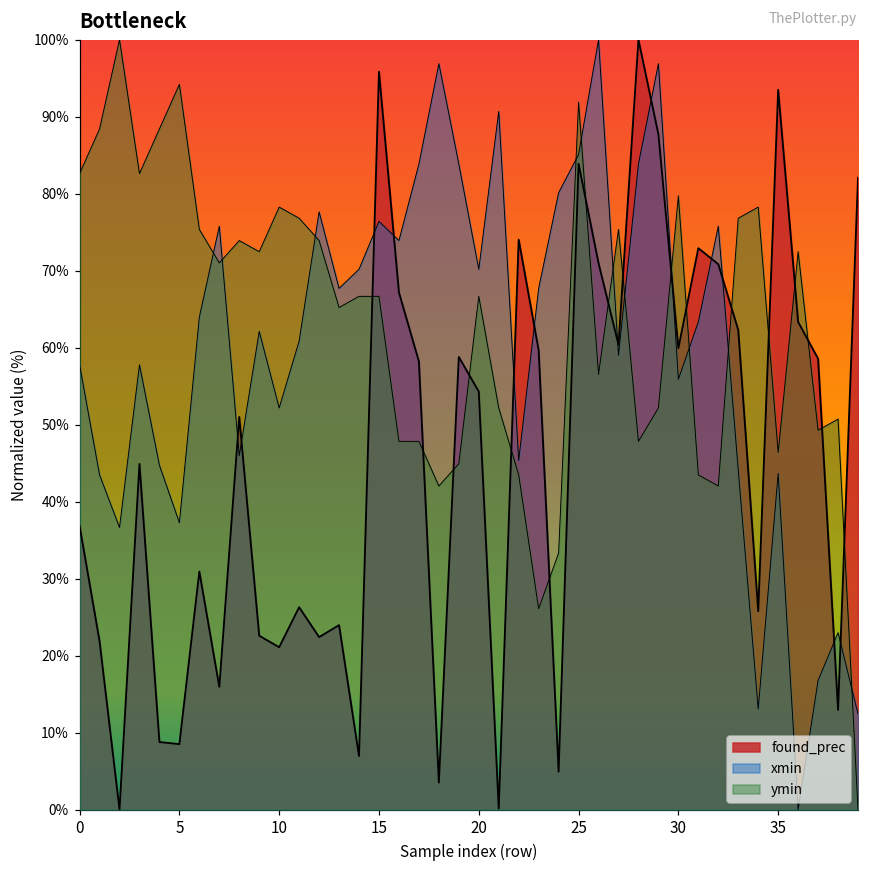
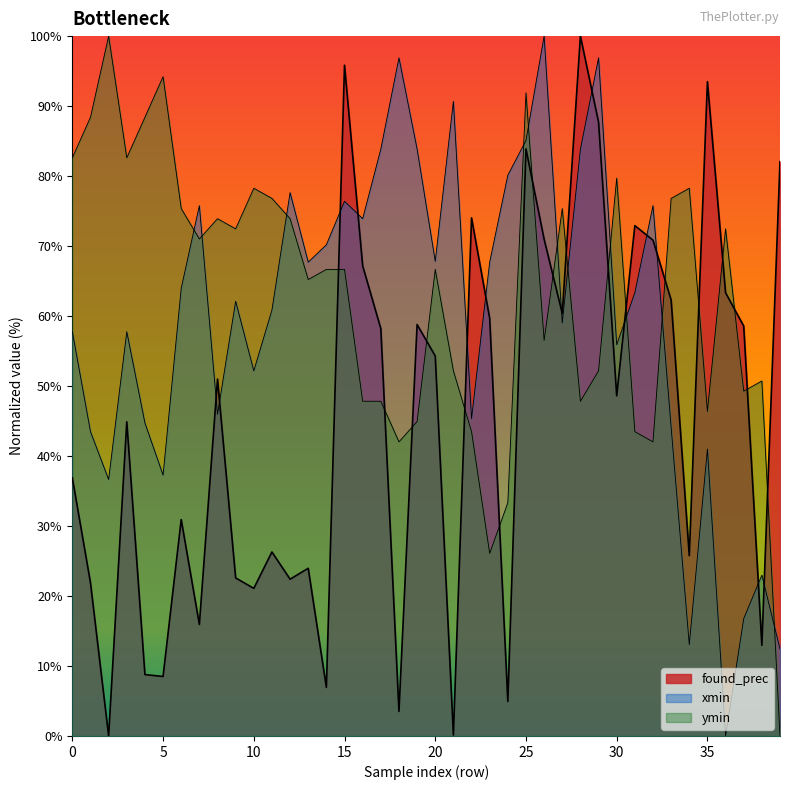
xmin, 20: 70% -> 68%
found_prec, 30: 60% -> 49%
xmin, 35: 44% -> 41%
